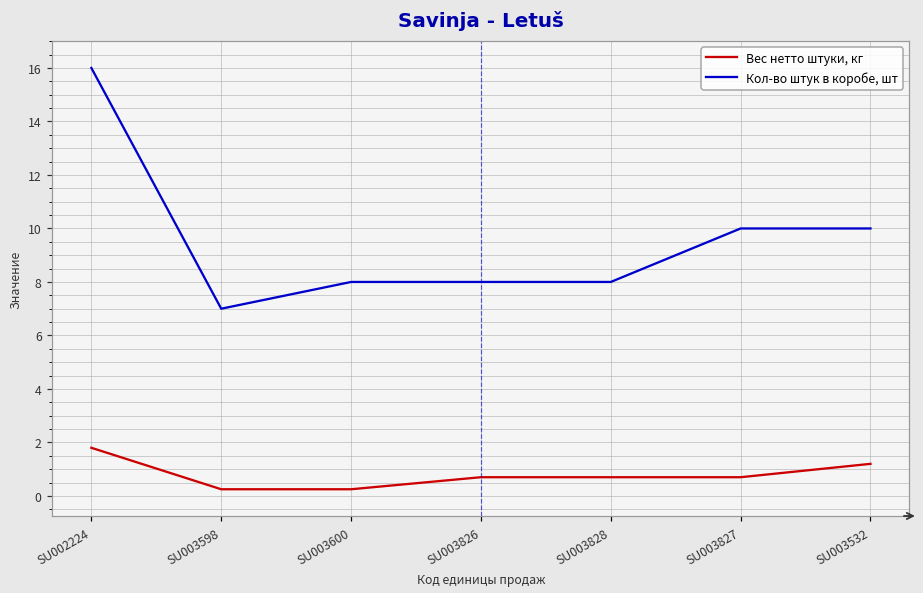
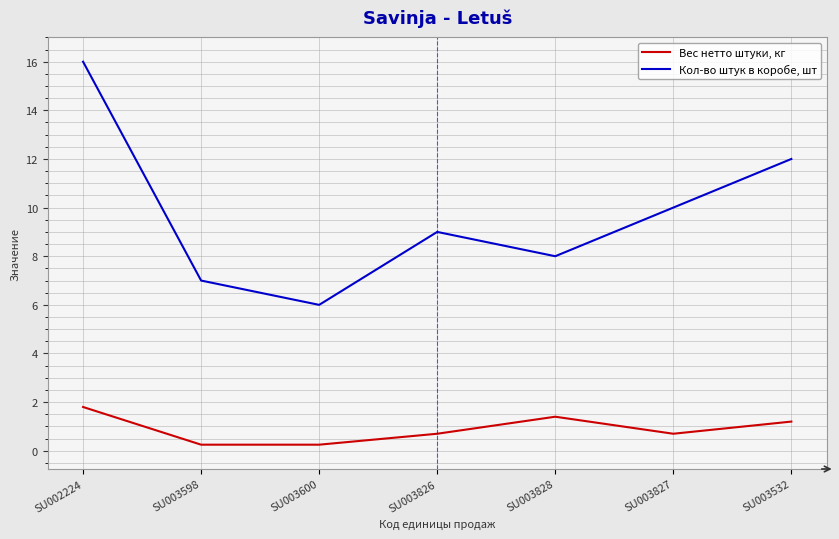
Кол-во штук в коробе, шт, SU003600: 8 -> 6
Кол-во штук в коробе, шт, SU003826: 8 -> 9
Вес нетто штуки, кг, SU003828: 0.7 -> 1.4
Кол-во штук в коробе, шт, SU003532: 10 -> 12
